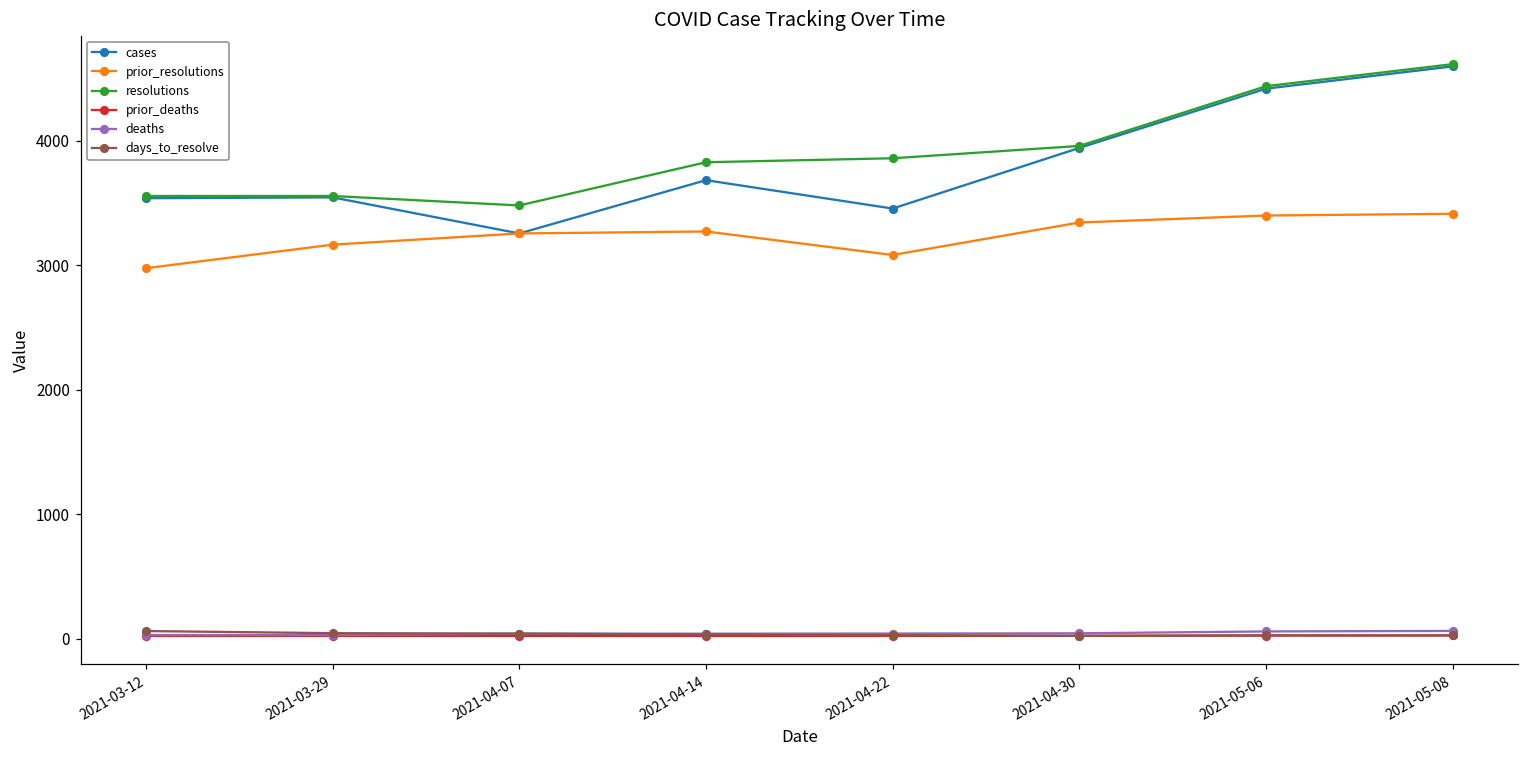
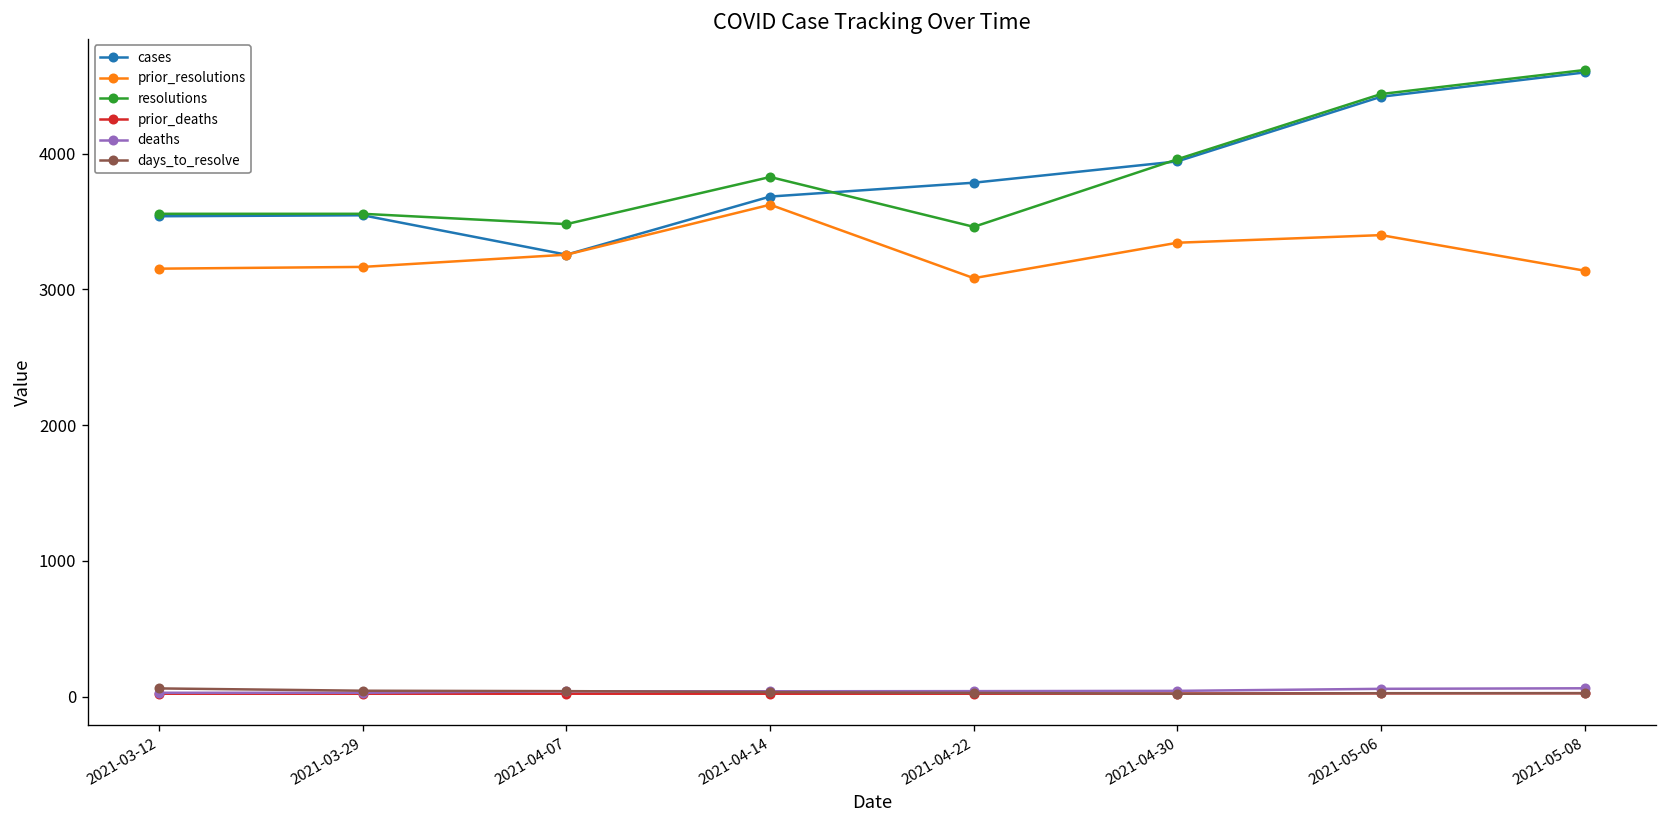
prior_resolutions, 2021-03-12: 2980 -> 3150
prior_resolutions, 2021-04-14: 3270 -> 3620
cases, 2021-04-22: 3460 -> 3790
resolutions, 2021-04-22: 3860 -> 3460
prior_resolutions, 2021-05-08: 3410 -> 3140
